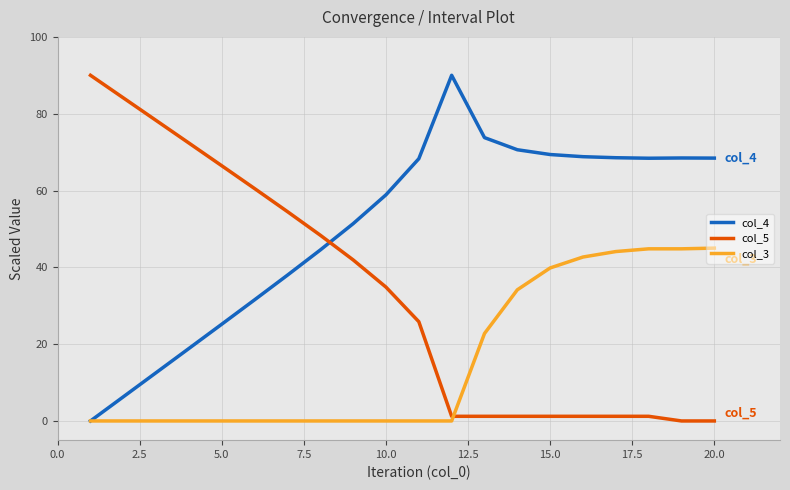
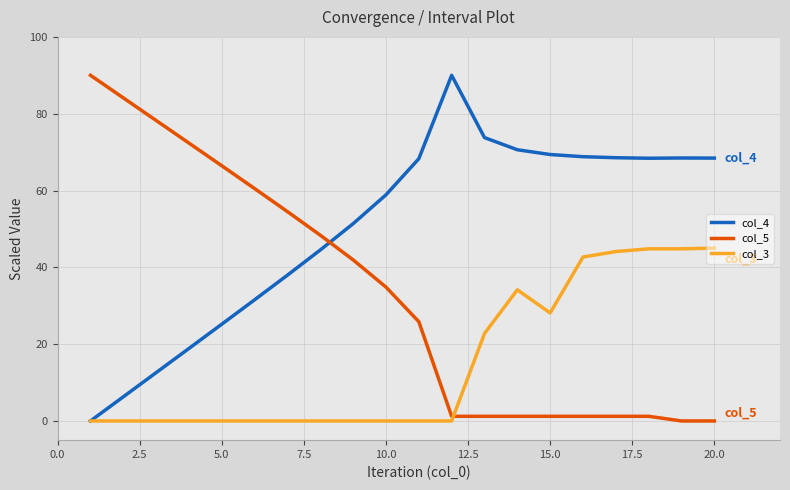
col_3, 15.0: 40 -> 28
